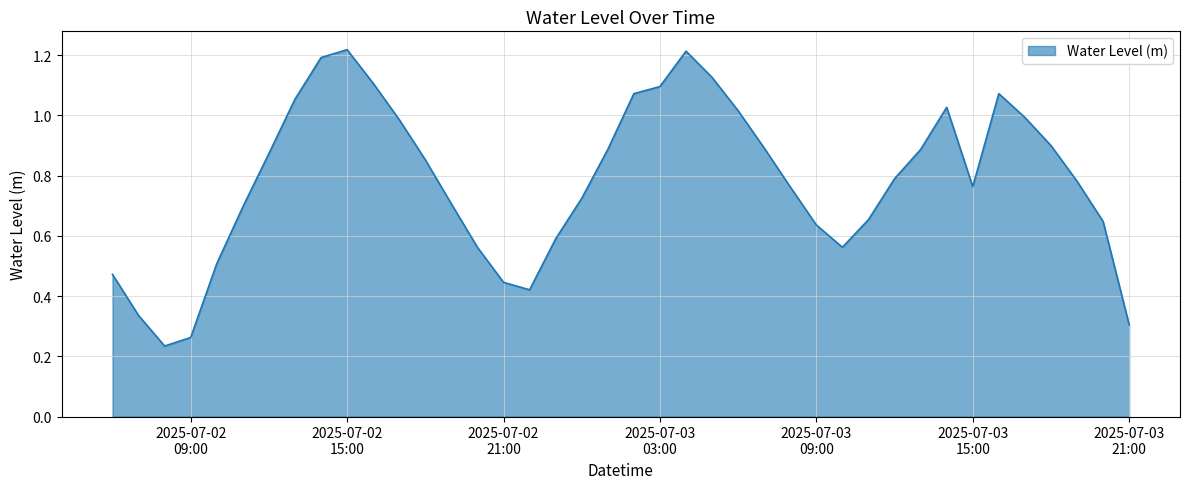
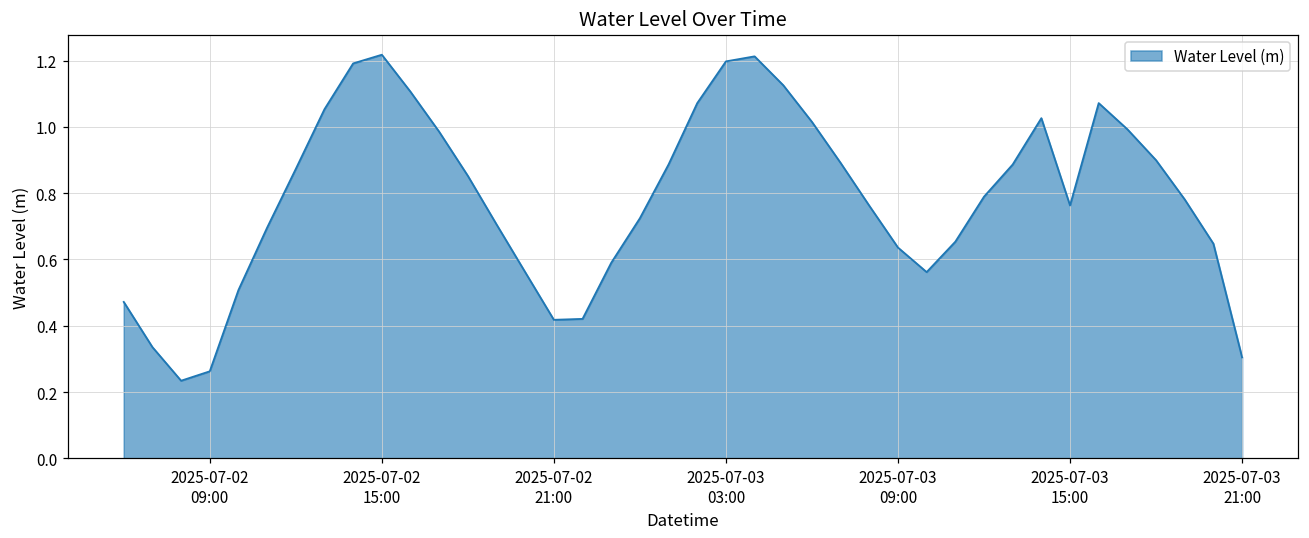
2025-07-02 21:00: 0.45 -> 0.42
2025-07-03 03:00: 1.10 -> 1.20
